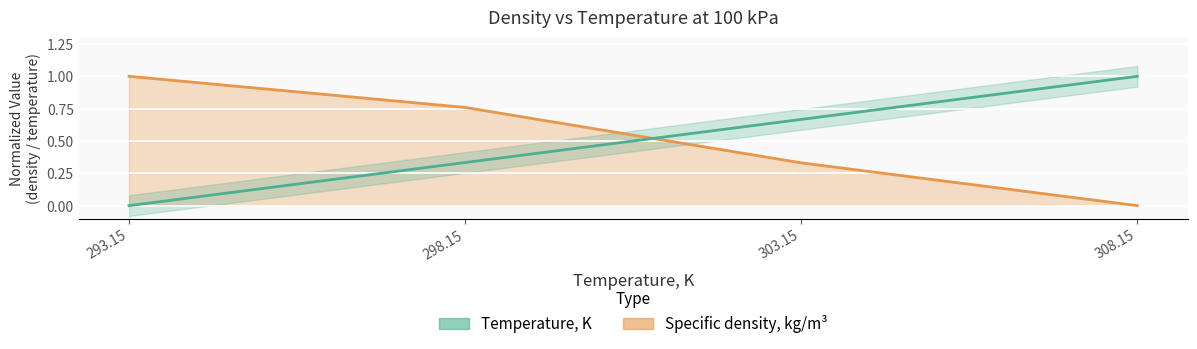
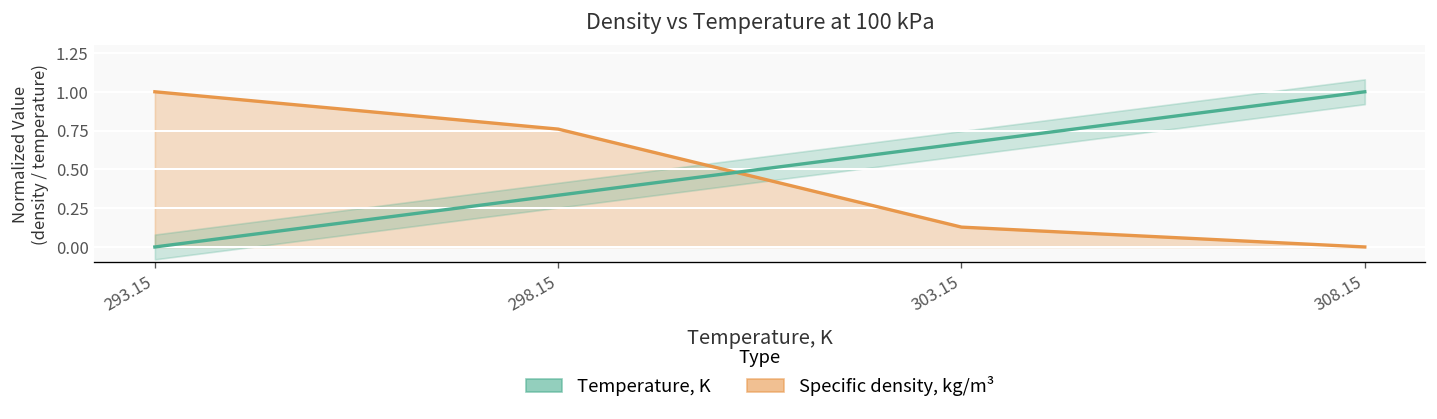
Specific density, kg/m³, 303.15: 0.33 -> 0.13
